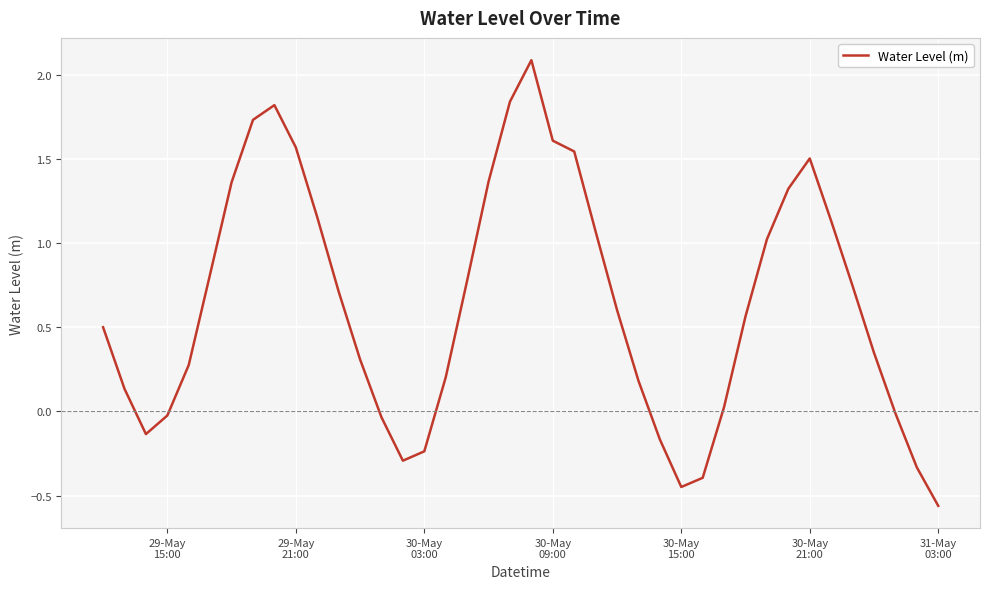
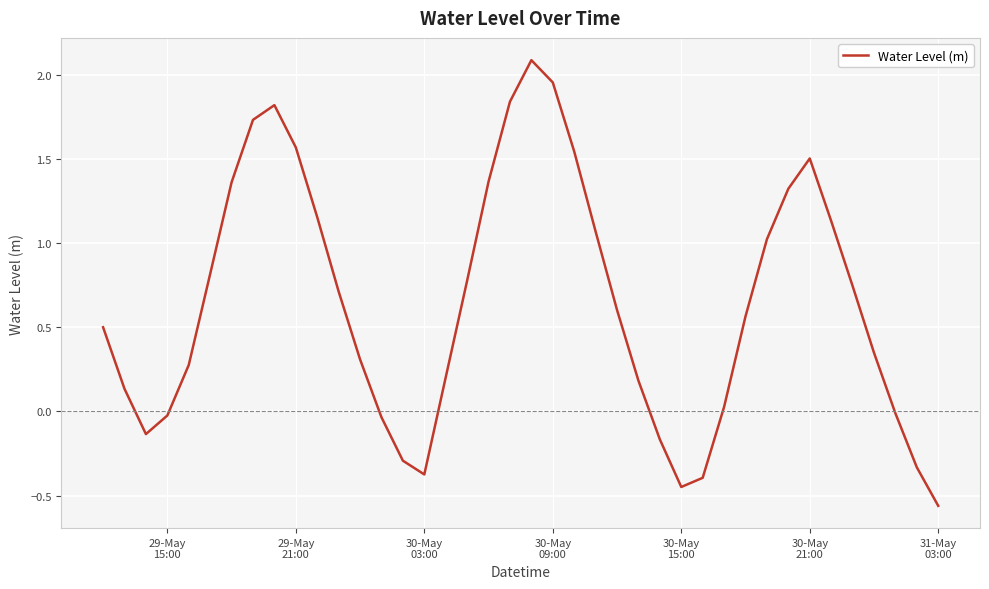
30-May 03:00: -0.24 -> -0.37
30-May 09:00: 1.61 -> 1.96
